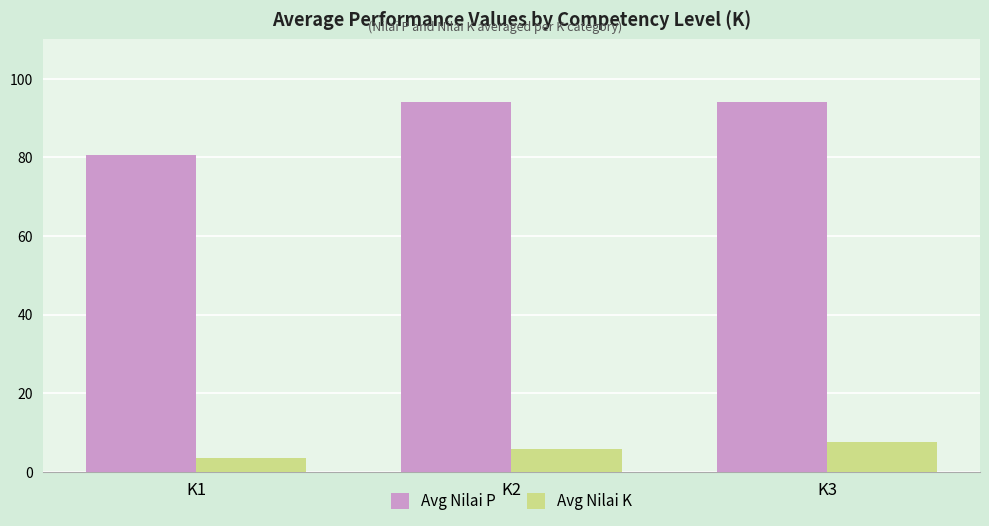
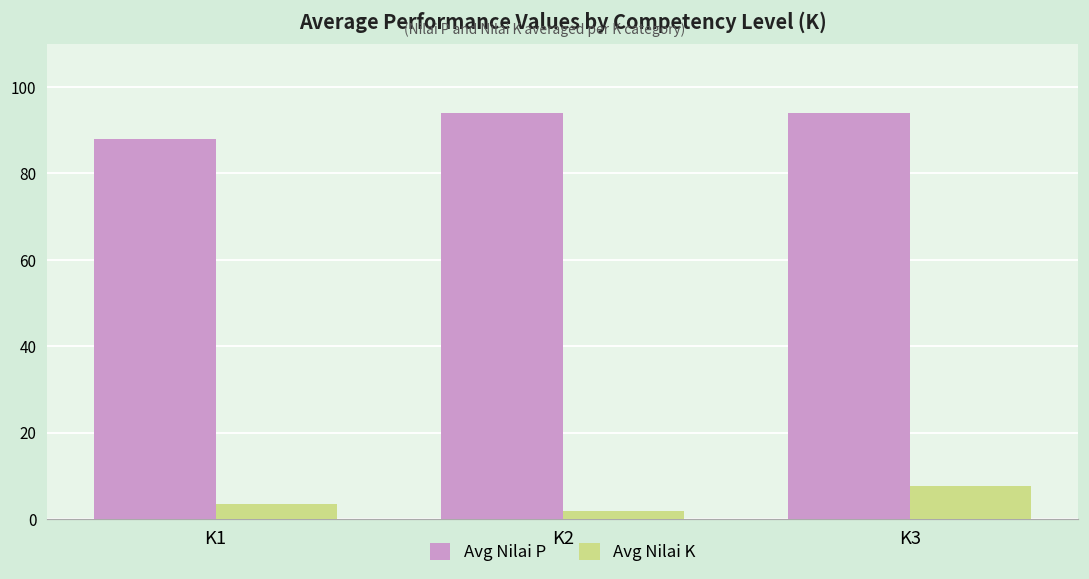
Avg Nilai P, K1: 81 -> 88
Avg Nilai K, K2: 6 -> 2
